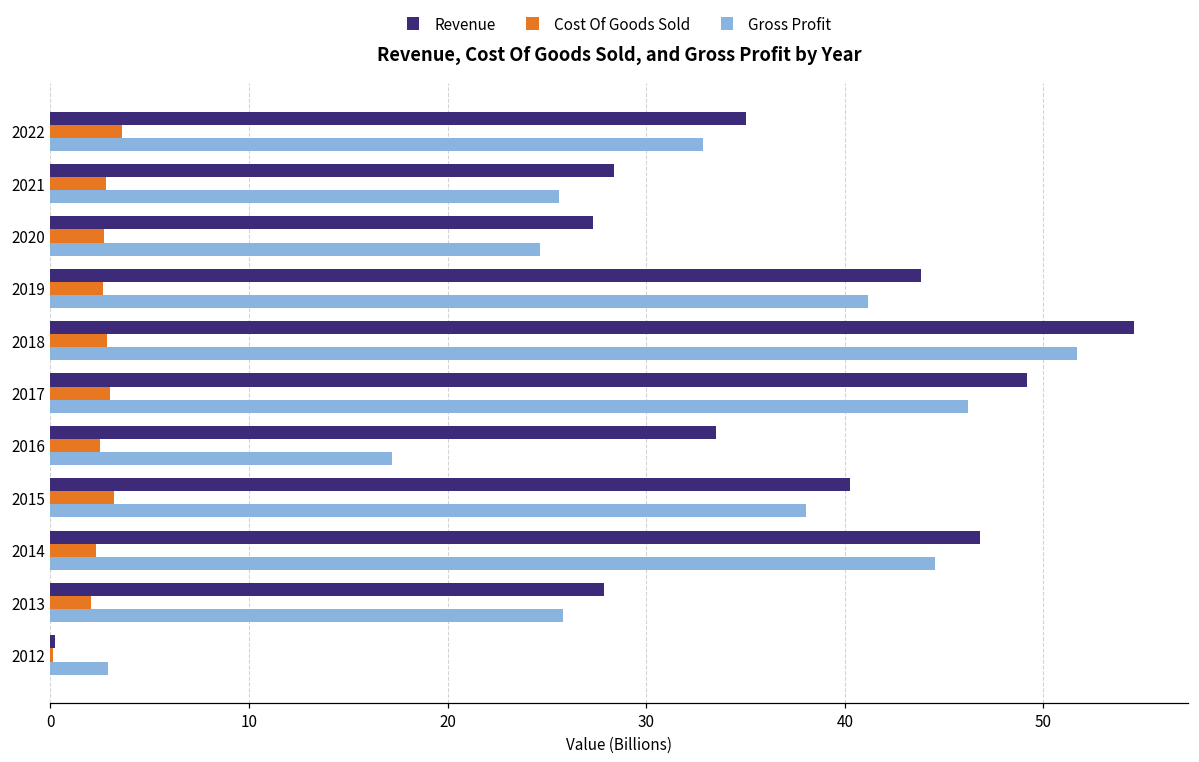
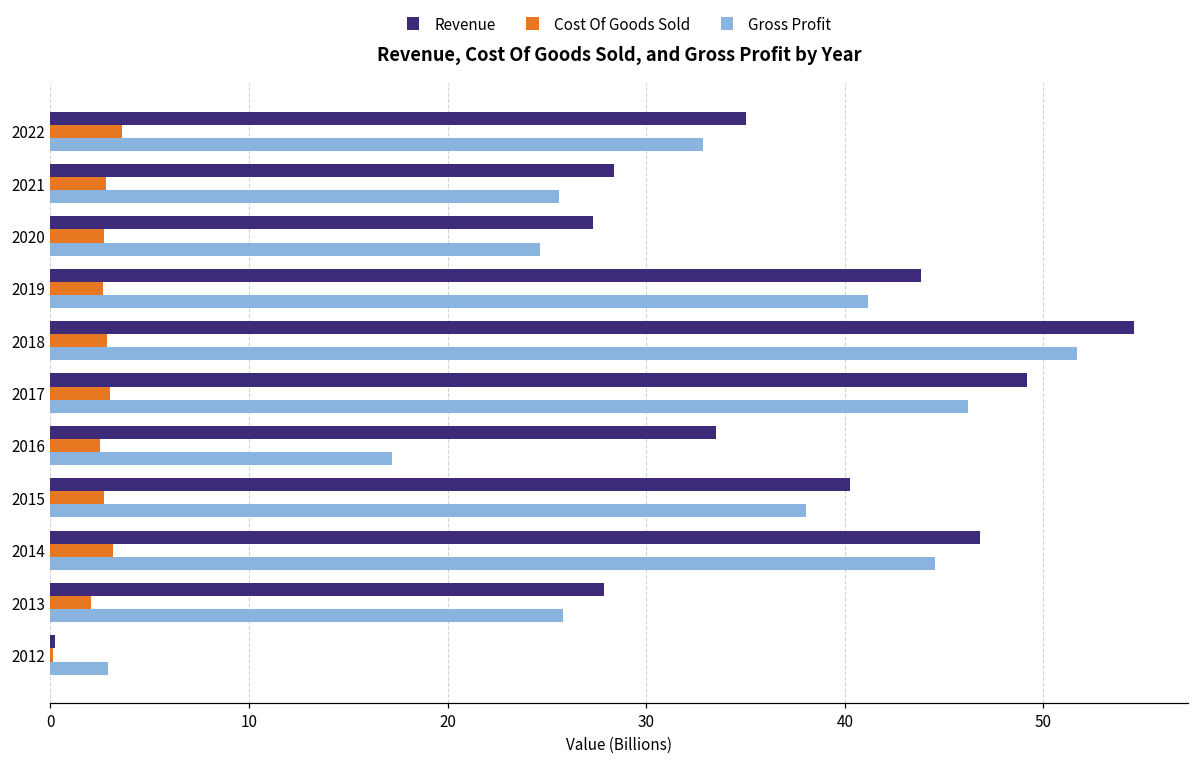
Cost Of Goods Sold, 2015: 3.2 -> 2.7
Cost Of Goods Sold, 2014: 2.3 -> 3.1
